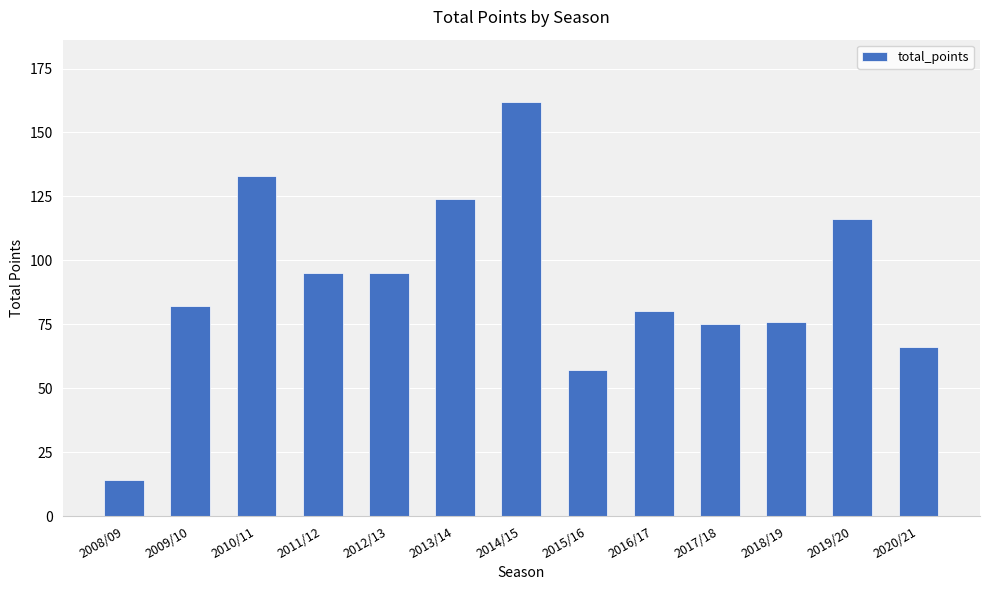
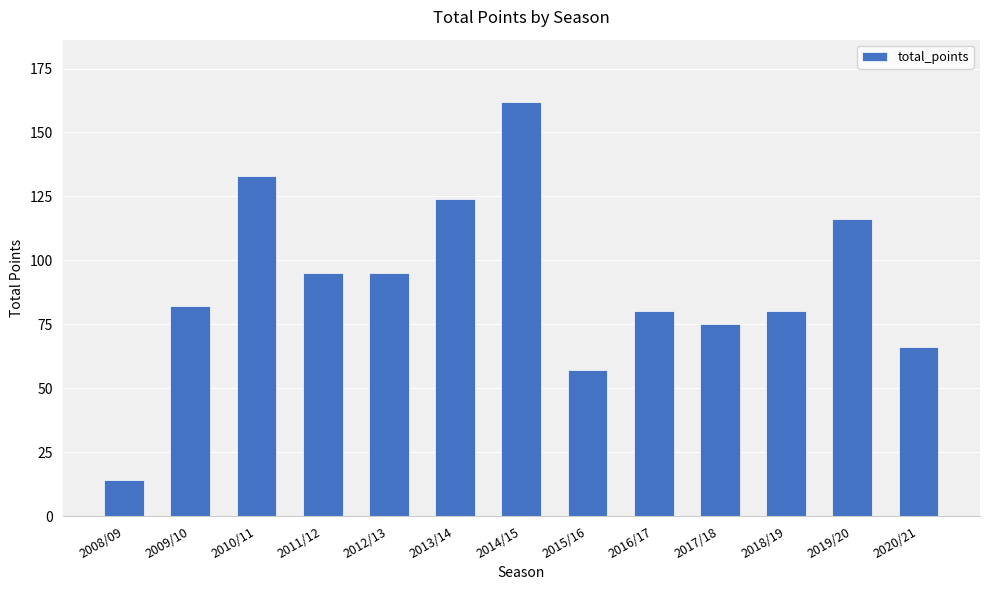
2018/19: 76 -> 80
